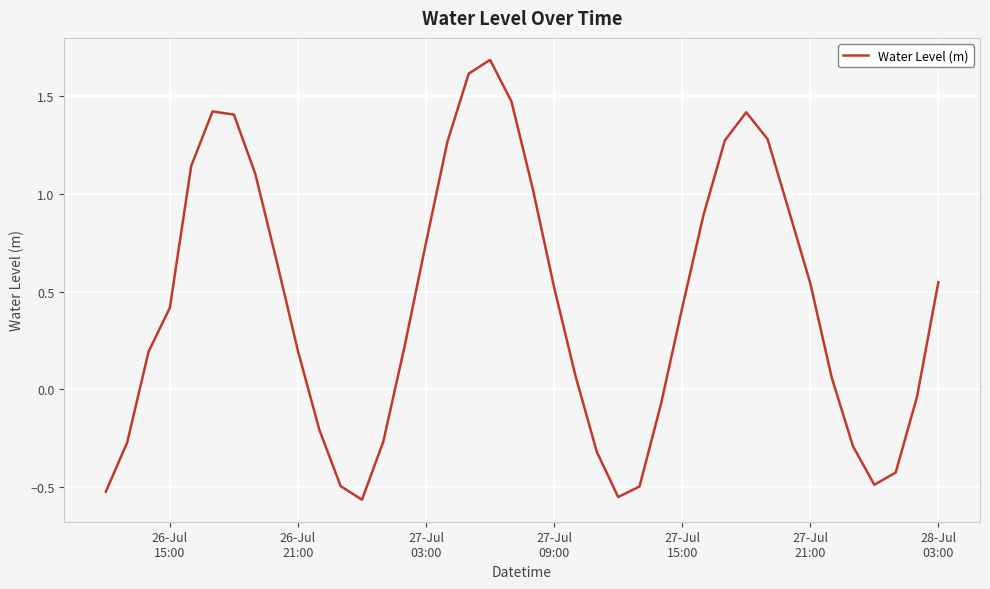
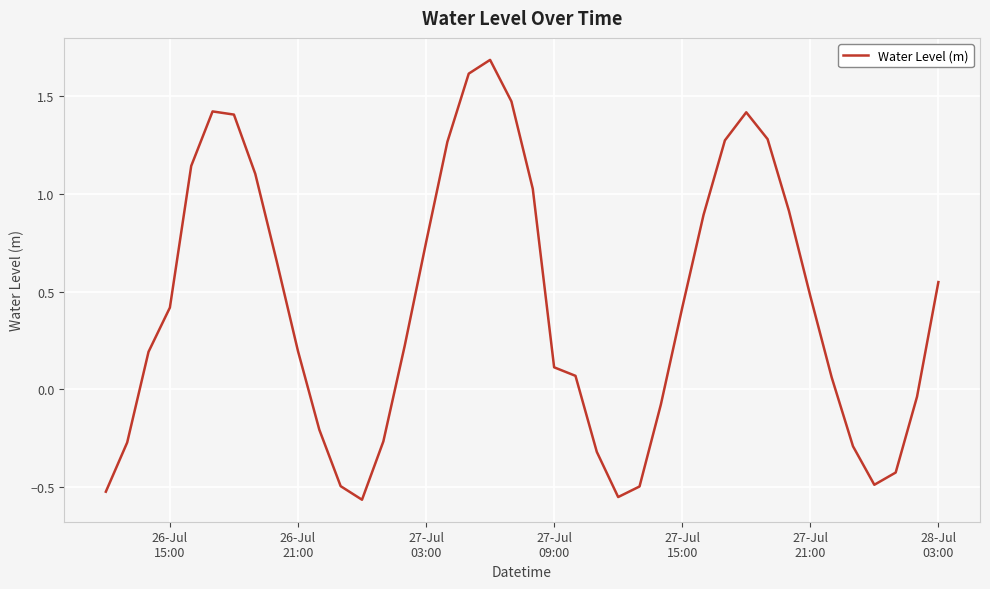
27-Jul 09:00: 0.52 -> 0.11
27-Jul 21:00: 0.54 -> 0.48
